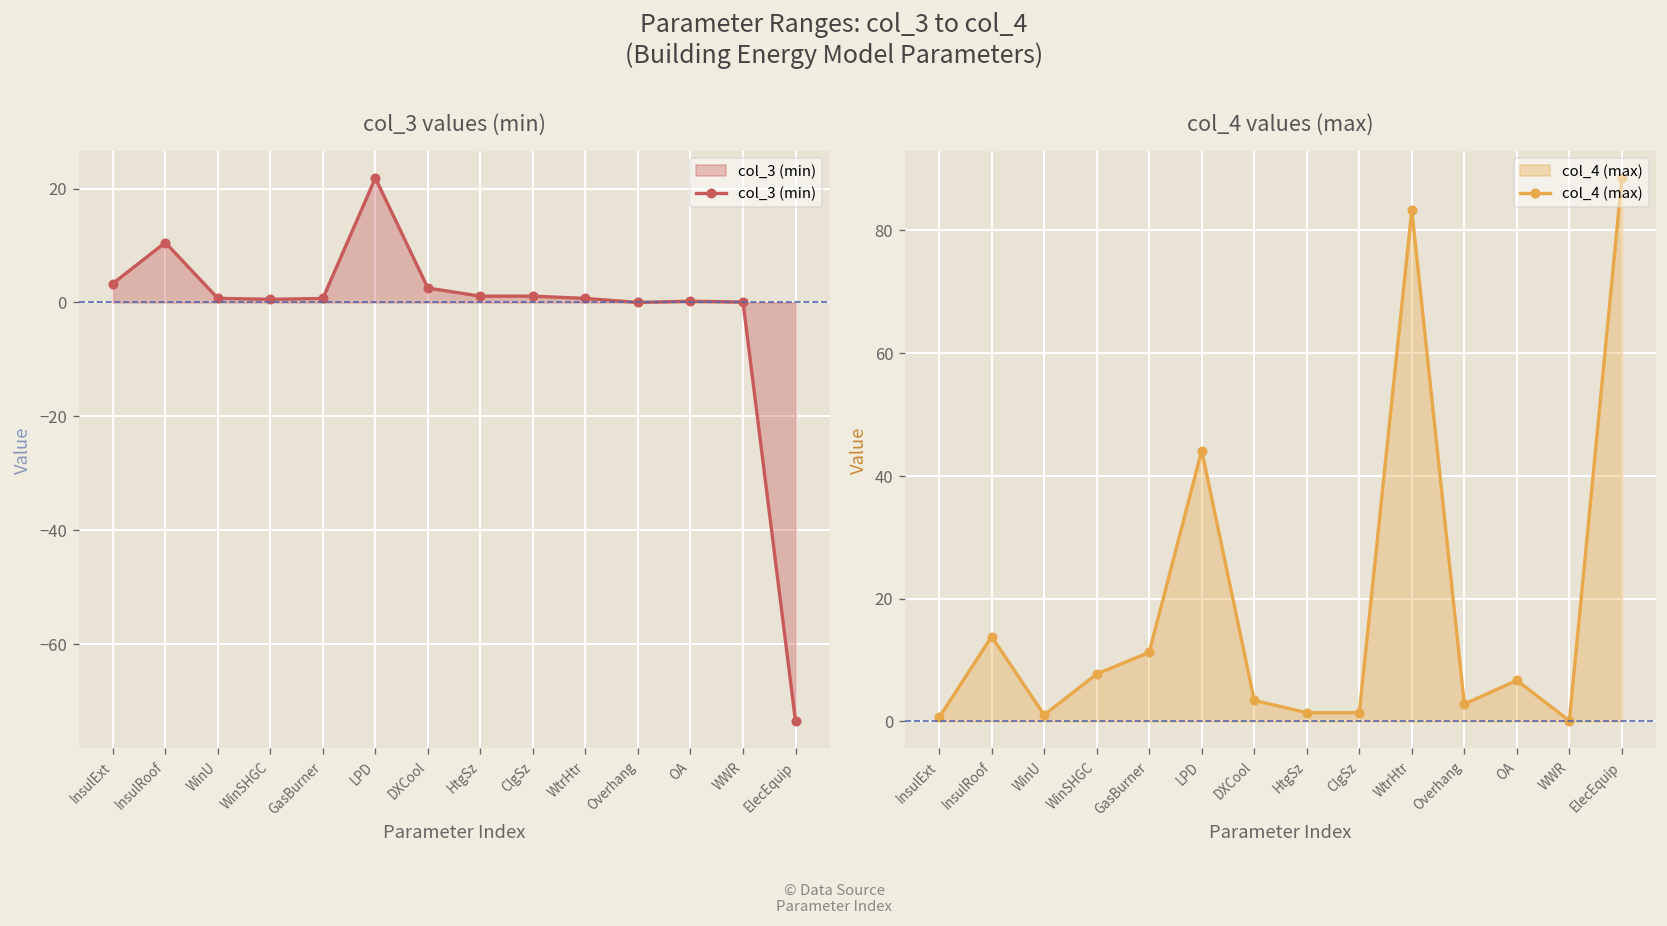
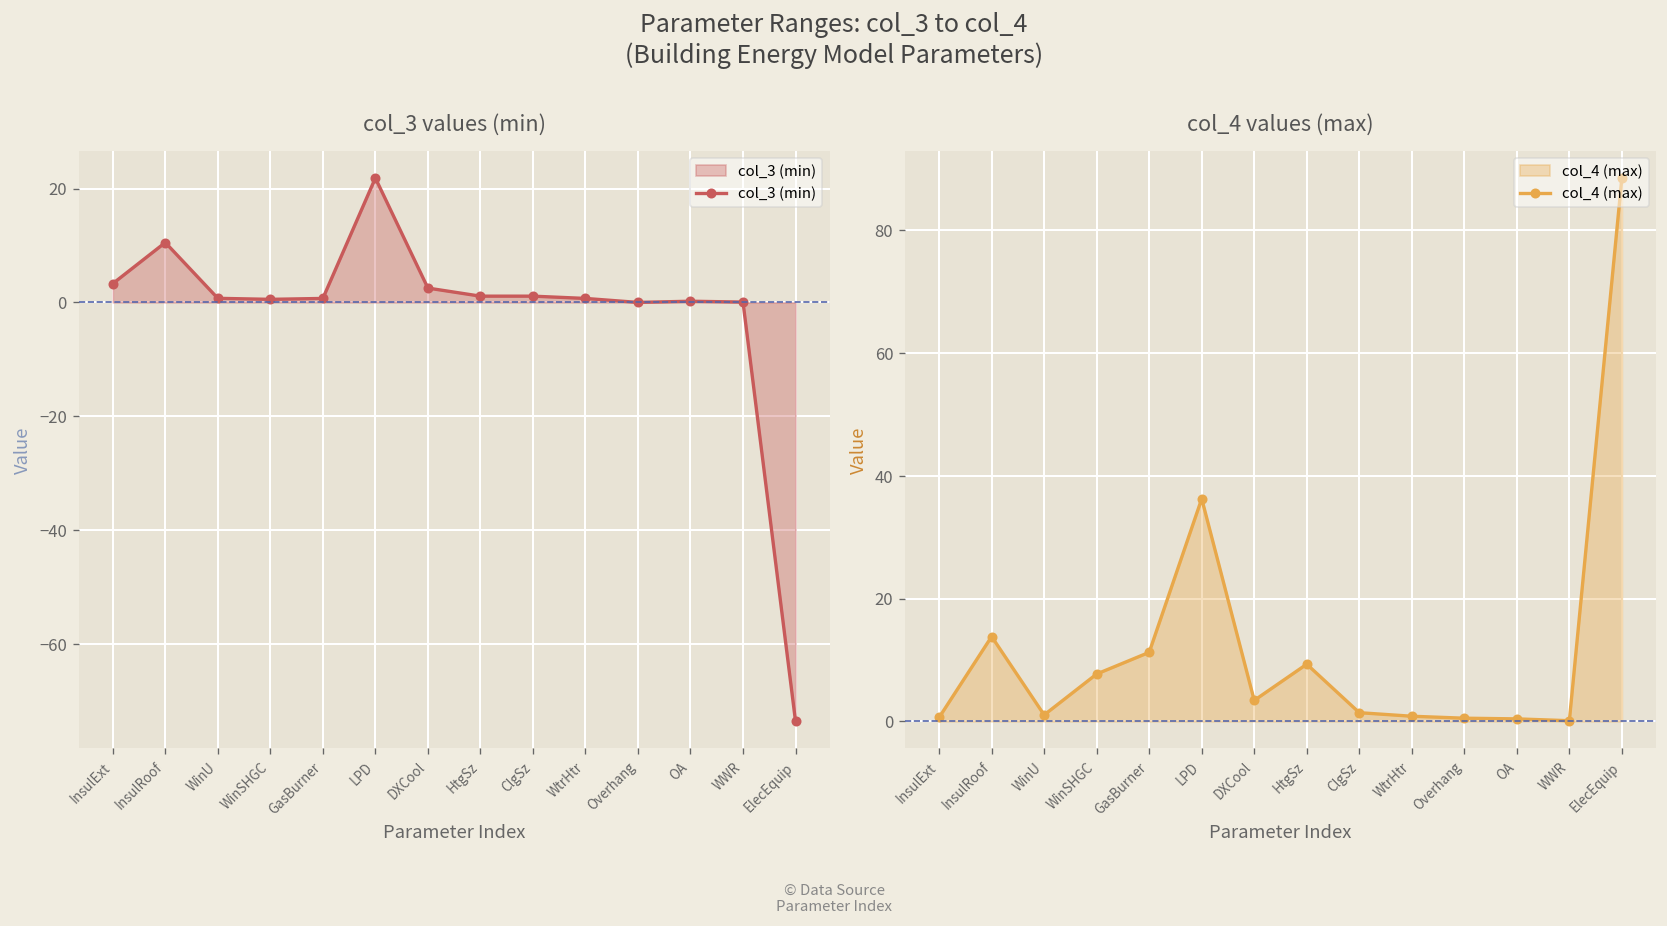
col_4 values (max), LPD: 44 -> 36
col_4 values (max), HtgSz: 1 -> 9
col_4 values (max), WtrHtr: 83 -> 1
col_4 values (max), Overhang: 3 -> 1
col_4 values (max), OA: 7 -> 0
